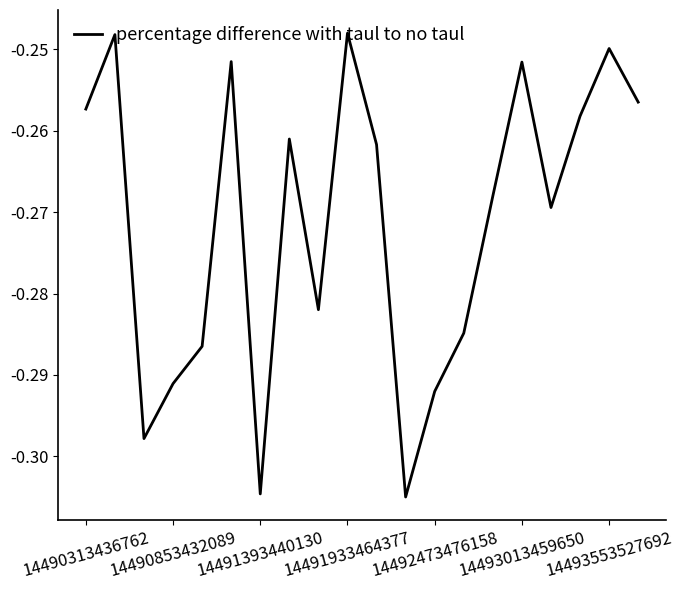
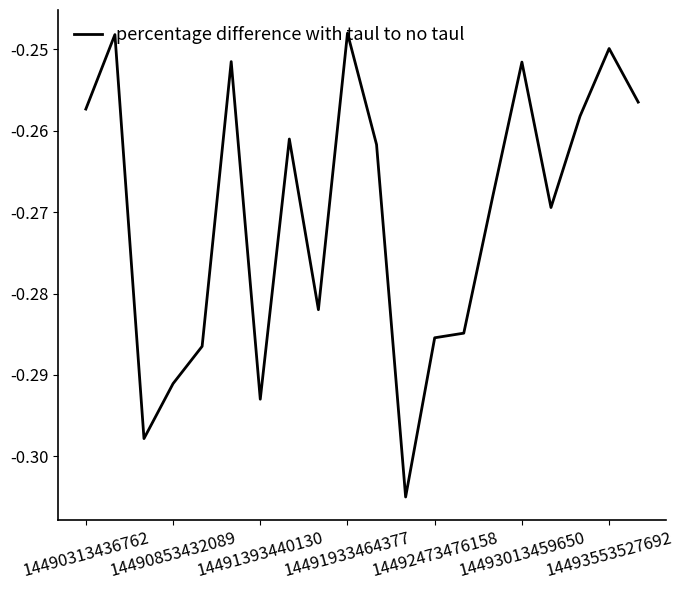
14491393440130: -0.305 -> -0.293
14492473476158: -0.292 -> -0.285
